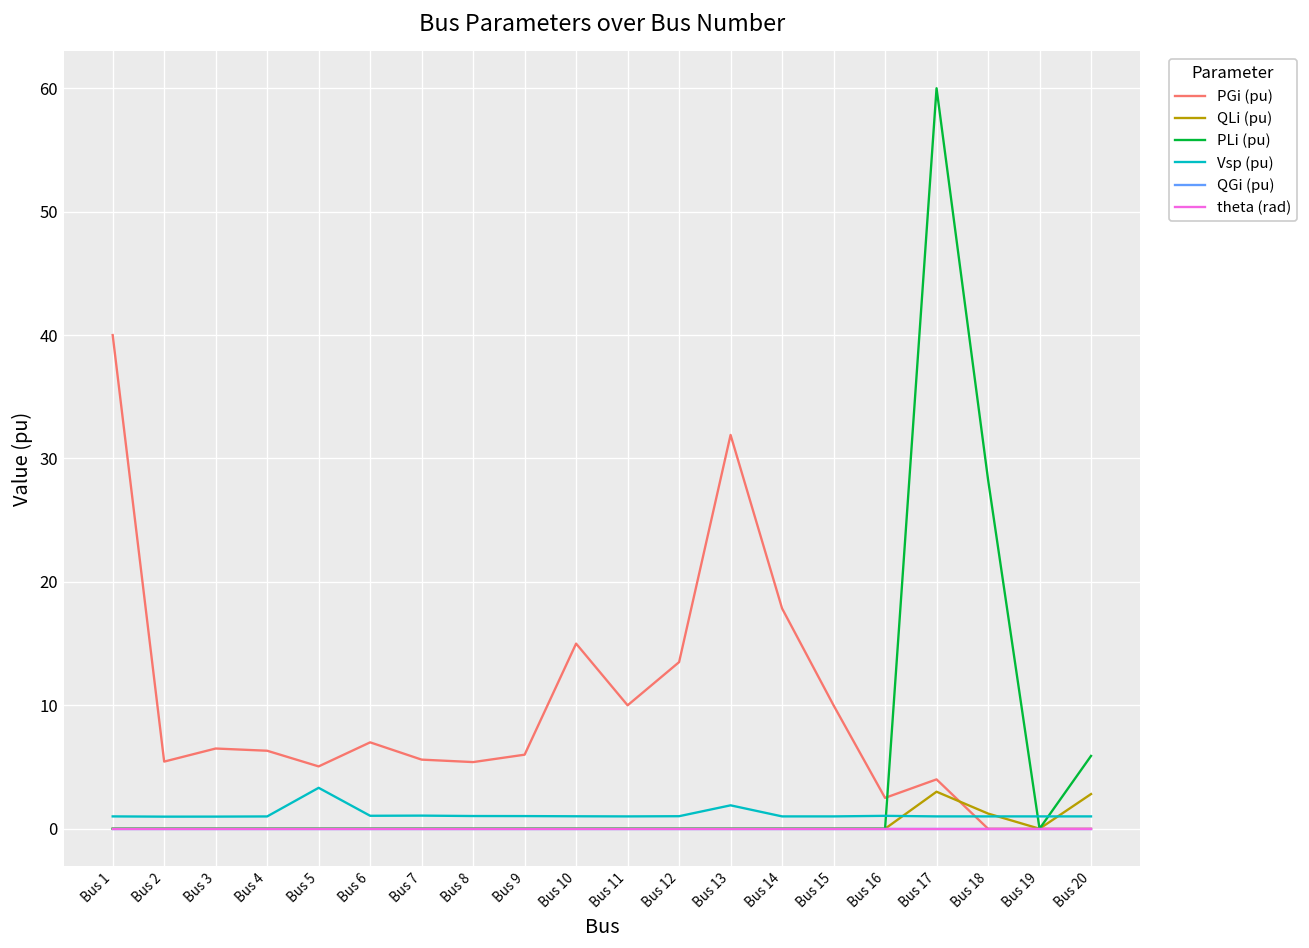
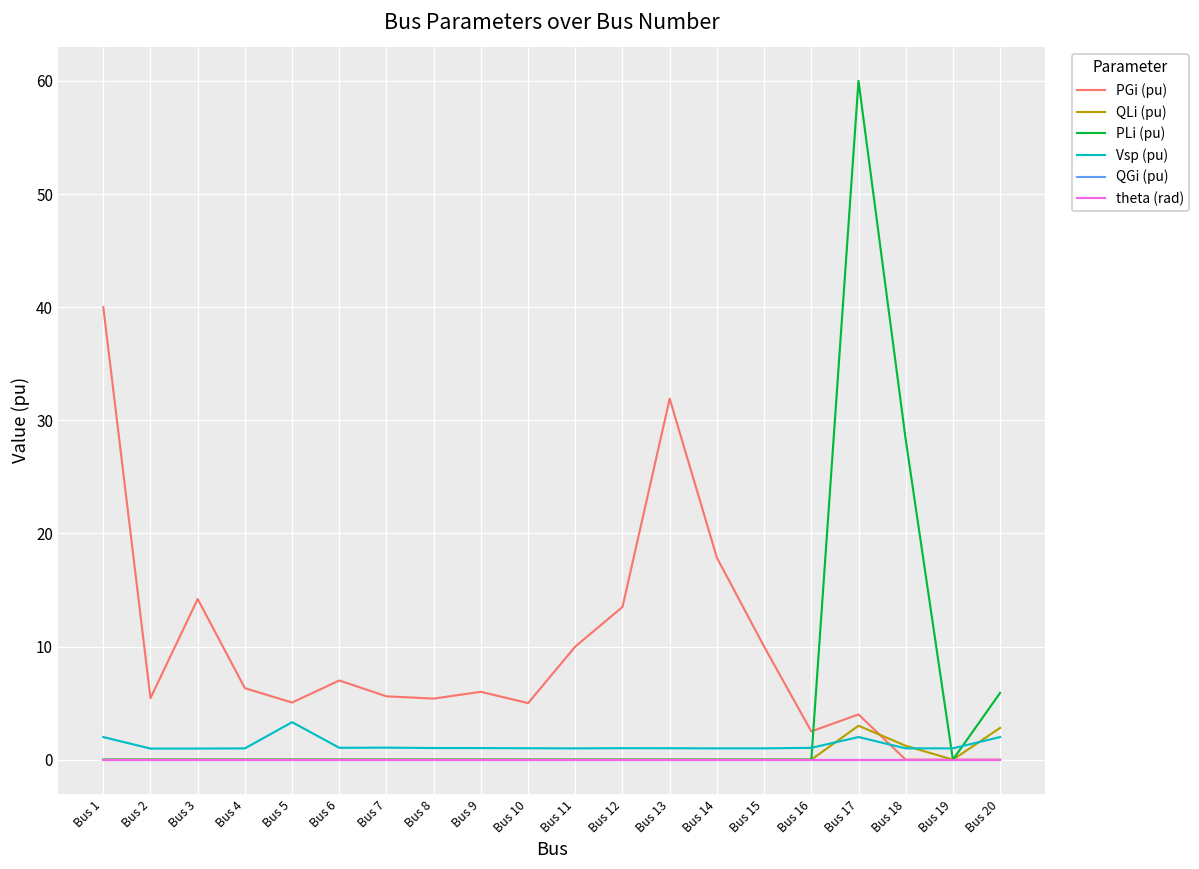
Vsp (pu), Bus 1: 1 -> 2
PGi (pu), Bus 3: 6.5 -> 14.2
PGi (pu), Bus 10: 15 -> 5
Vsp (pu), Bus 13: 1.9 -> 1.0
Vsp (pu), Bus 17: 1 -> 2
Vsp (pu), Bus 20: 1 -> 2
